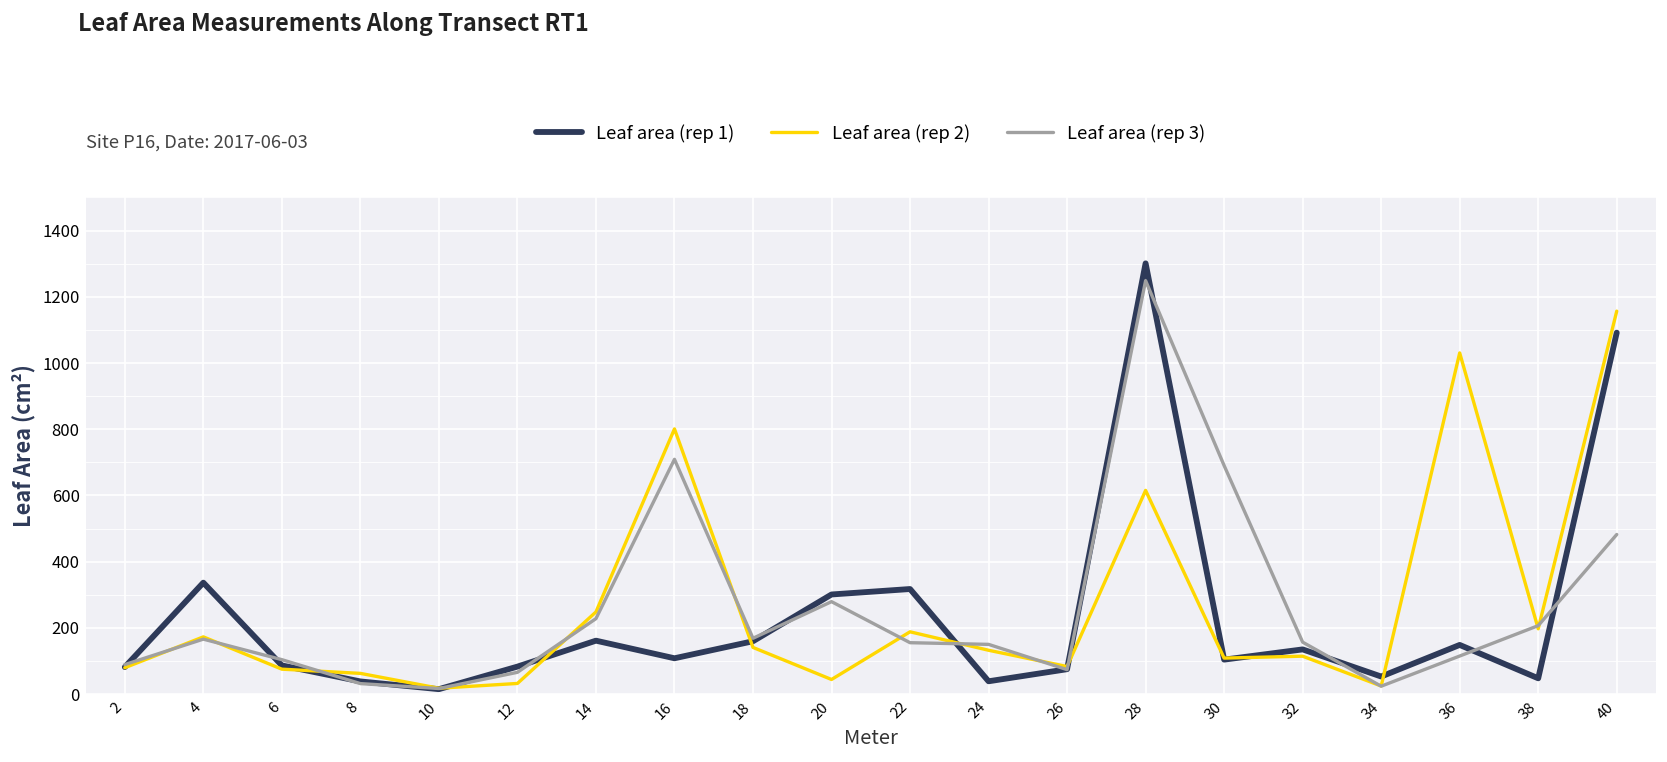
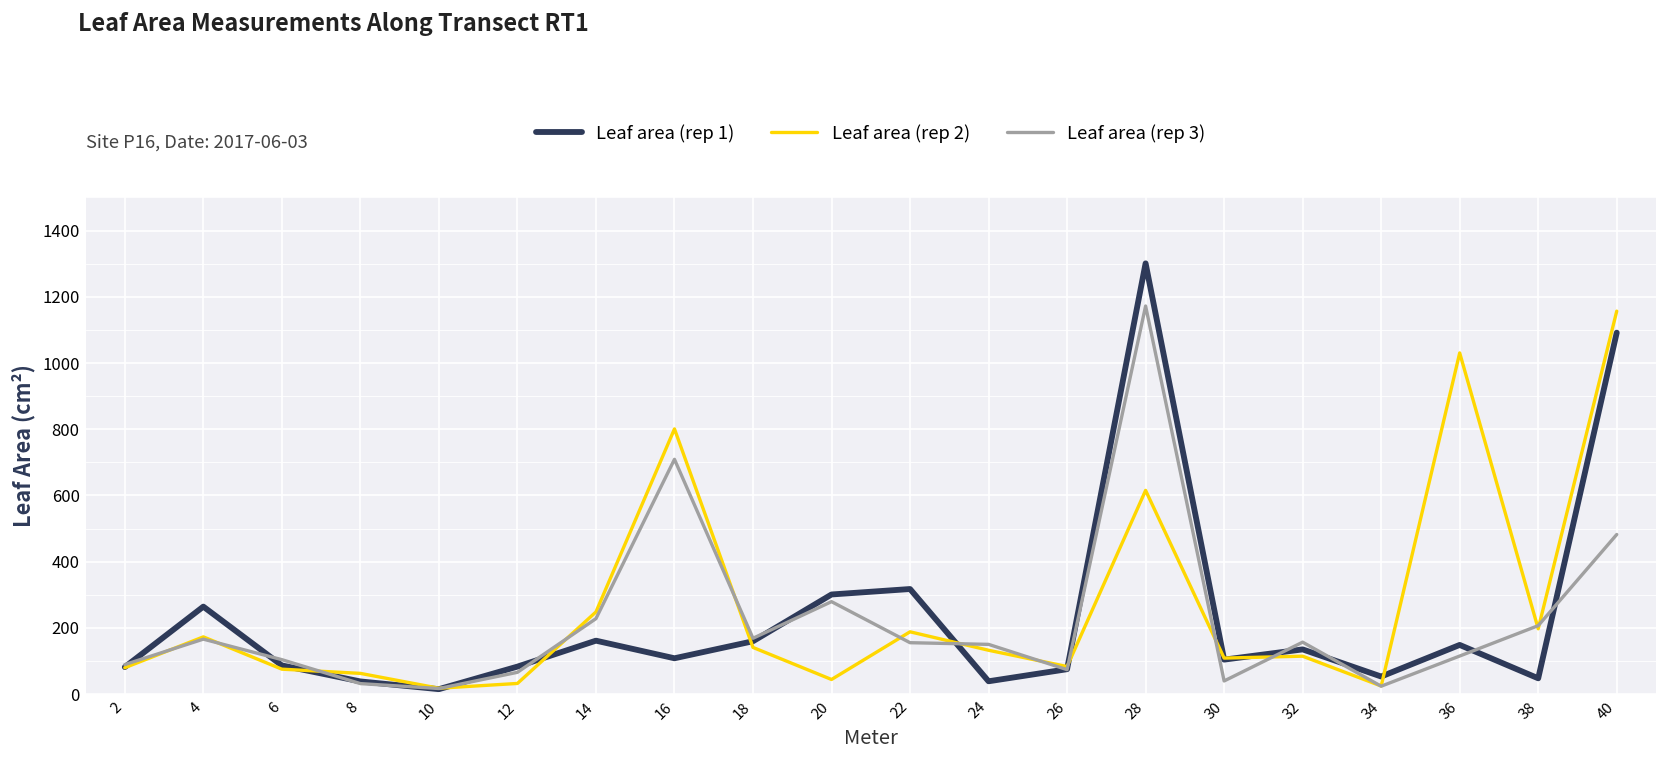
Leaf area (rep 1), 4: 340 -> 260
Leaf area (rep 3), 28: 1250 -> 1170
Leaf area (rep 3), 30: 690 -> 40
